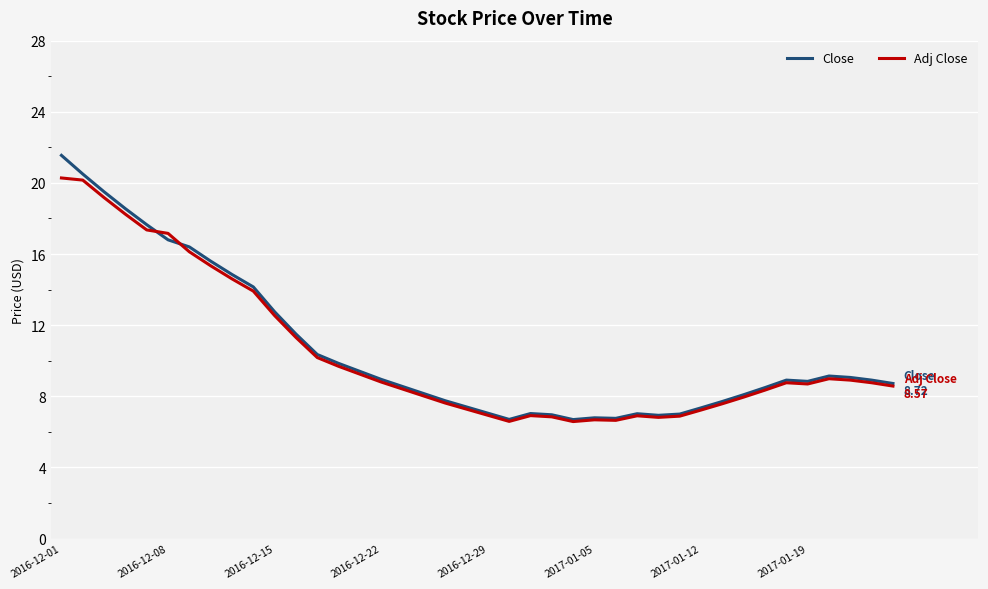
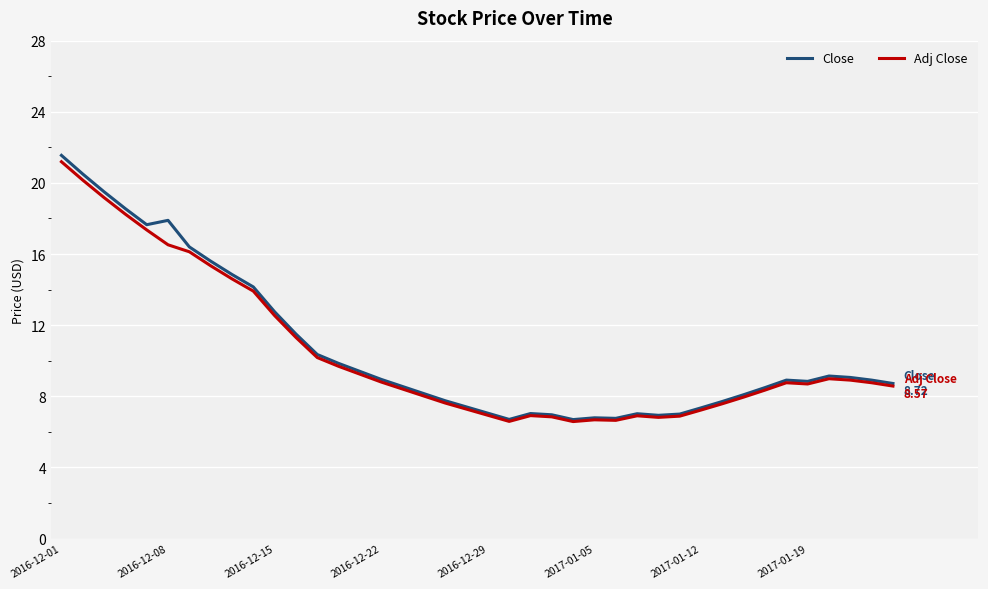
Adj Close, 2016-12-01: 20.3 -> 21.2
Close, 2016-12-08: 16.8 -> 17.9
Adj Close, 2016-12-08: 17.2 -> 16.5
